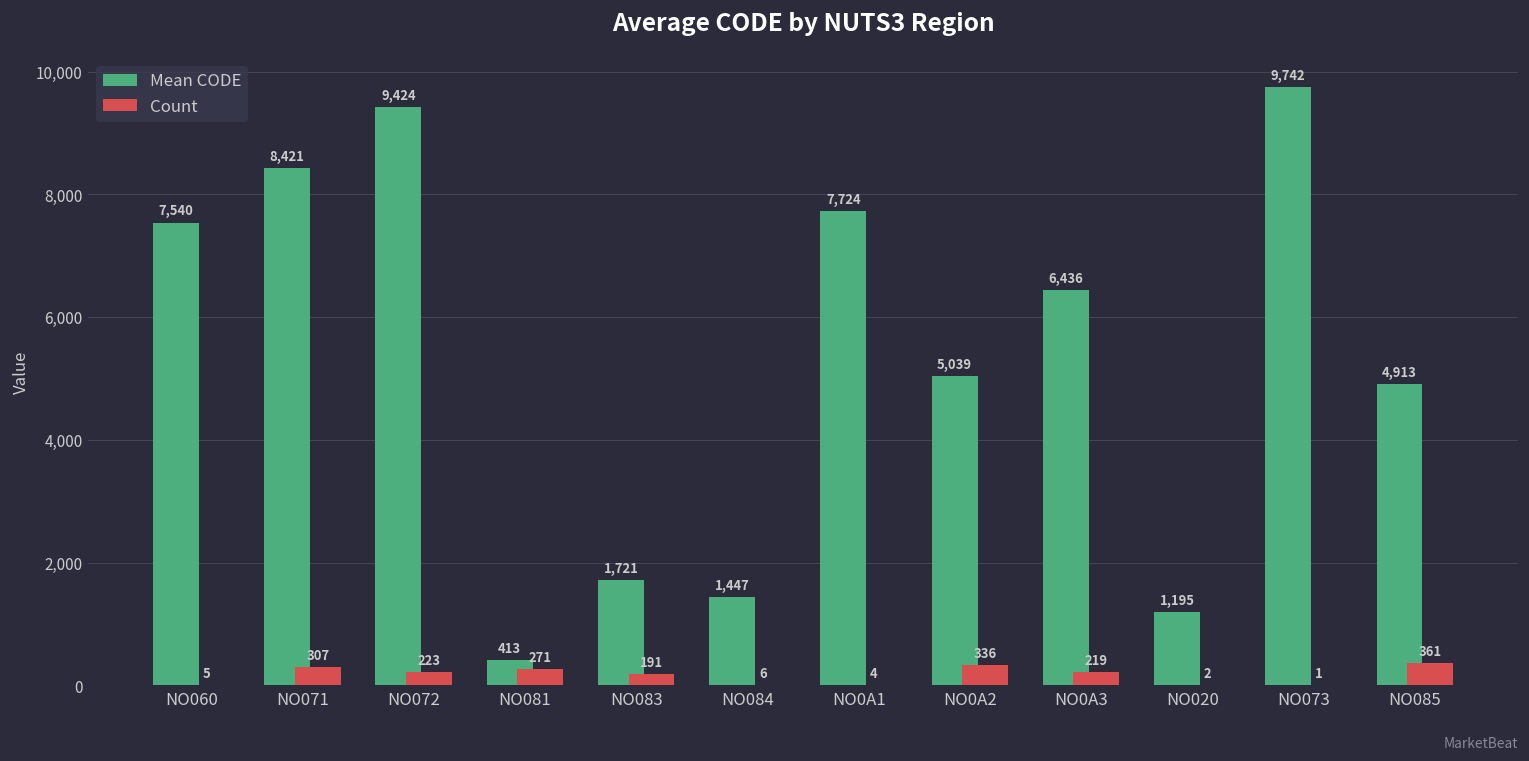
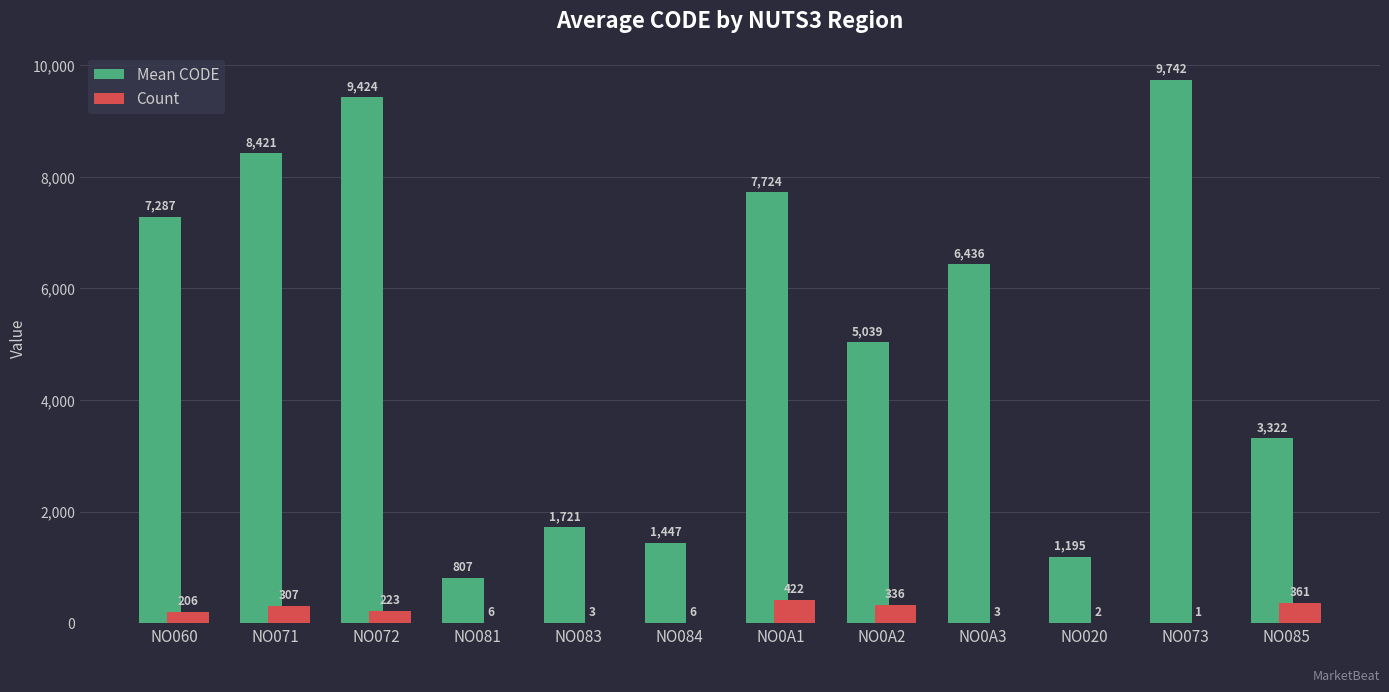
Mean CODE, NO060: 7,540 -> 7,287
Count, NO060: 5 -> 206
Mean CODE, NO081: 413 -> 807
Count, NO081: 271 -> 6
Count, NO083: 191 -> 3
Count, NO0A1: 4 -> 422
Count, NO0A3: 219 -> 3
Mean CODE, NO085: 4,913 -> 3,322
